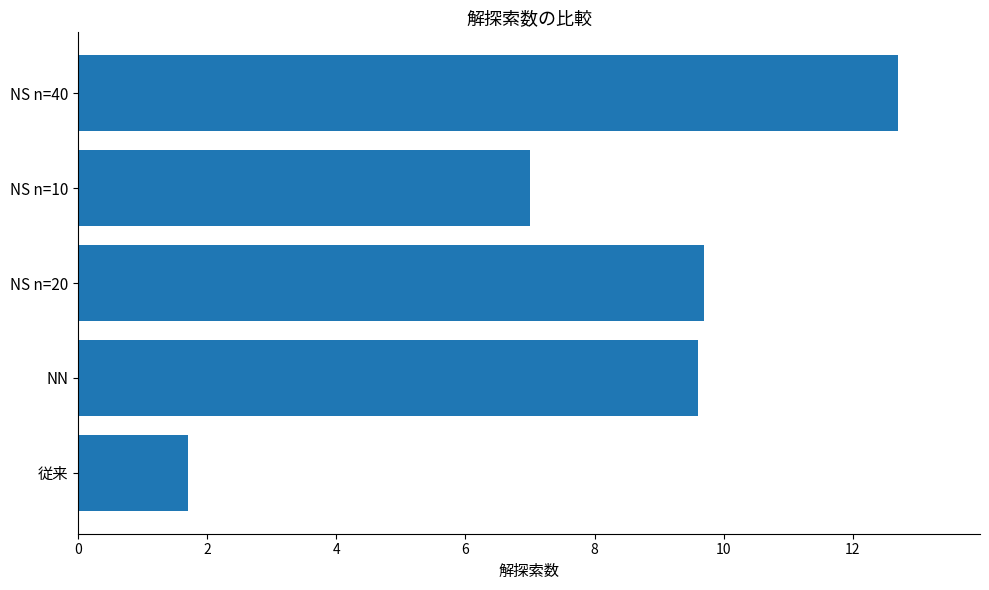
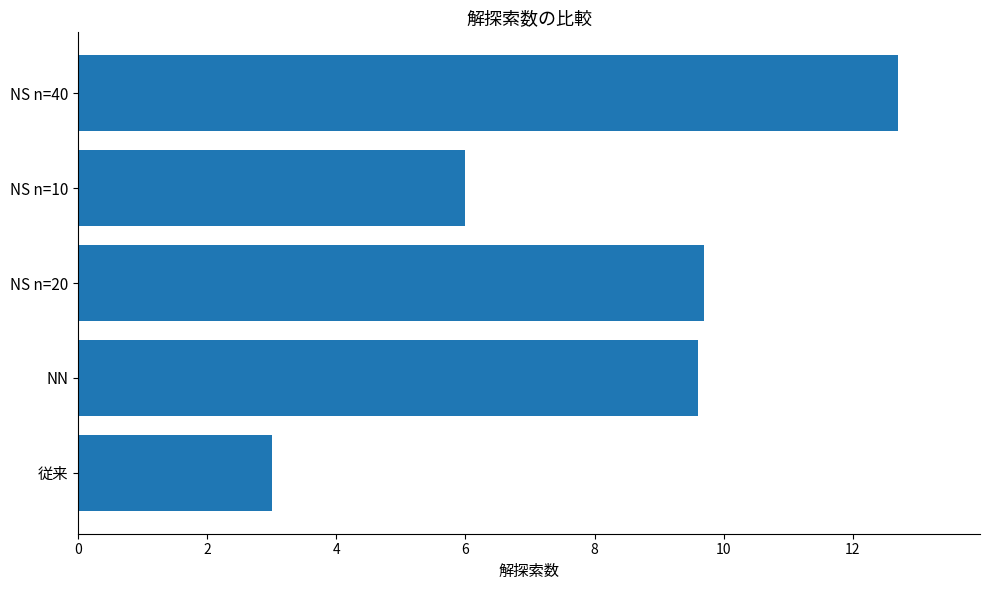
NS n=10: 7 -> 6
従来: 1.7 -> 3.0
